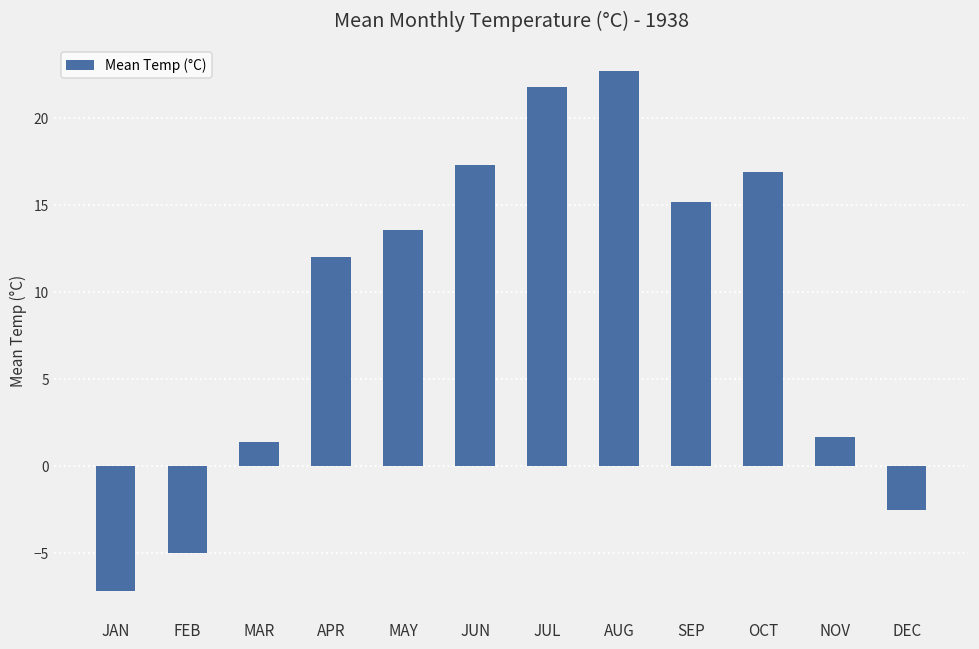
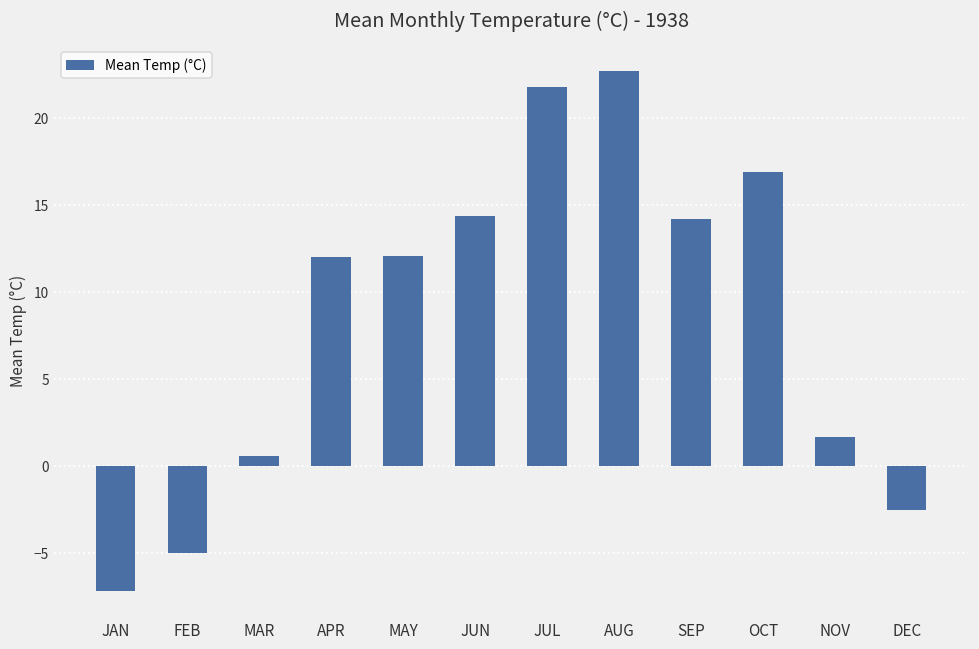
MAR: 1.4 -> 0.6
MAY: 13.6 -> 12.1
JUN: 17.3 -> 14.4
SEP: 15.2 -> 14.2
